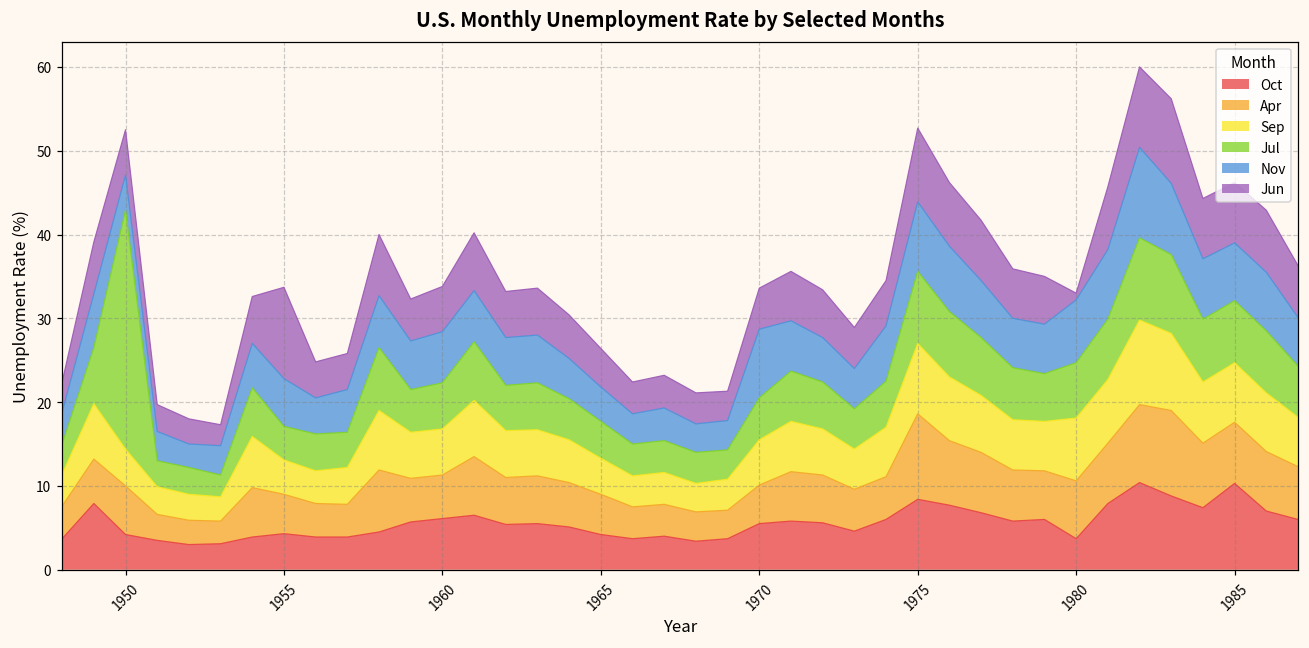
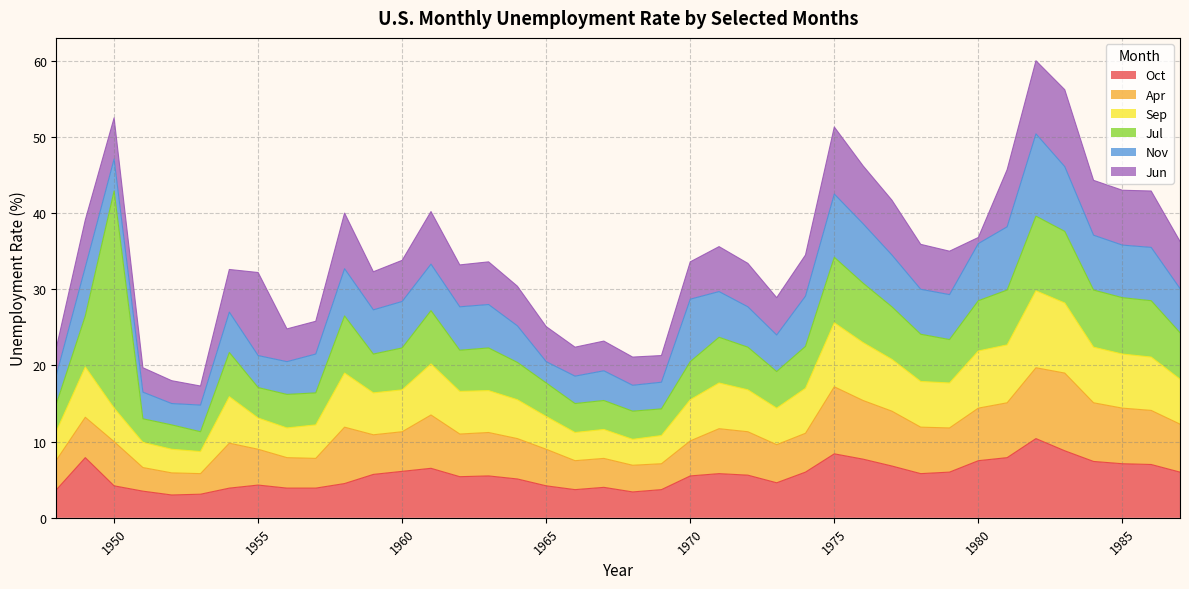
Nov, 1955: 6 -> 4
Nov, 1965: 4 -> 3
Apr, 1975: 10 -> 9
Oct, 1980: 4 -> 8
Oct, 1985: 10 -> 7
